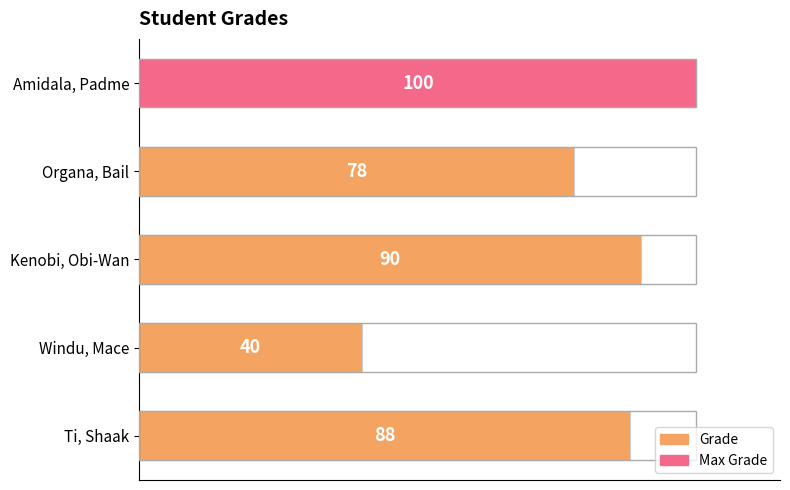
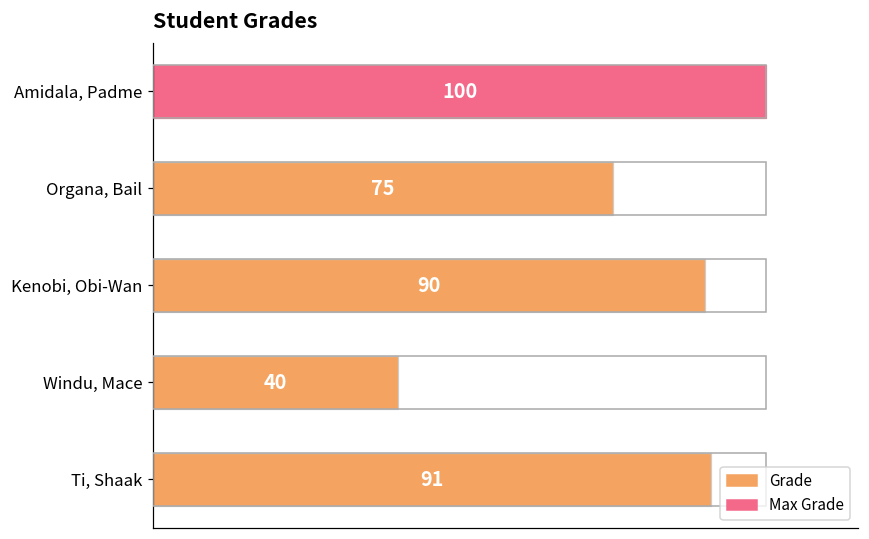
Organa, Bail: 78 -> 75
Ti, Shaak: 88 -> 91
